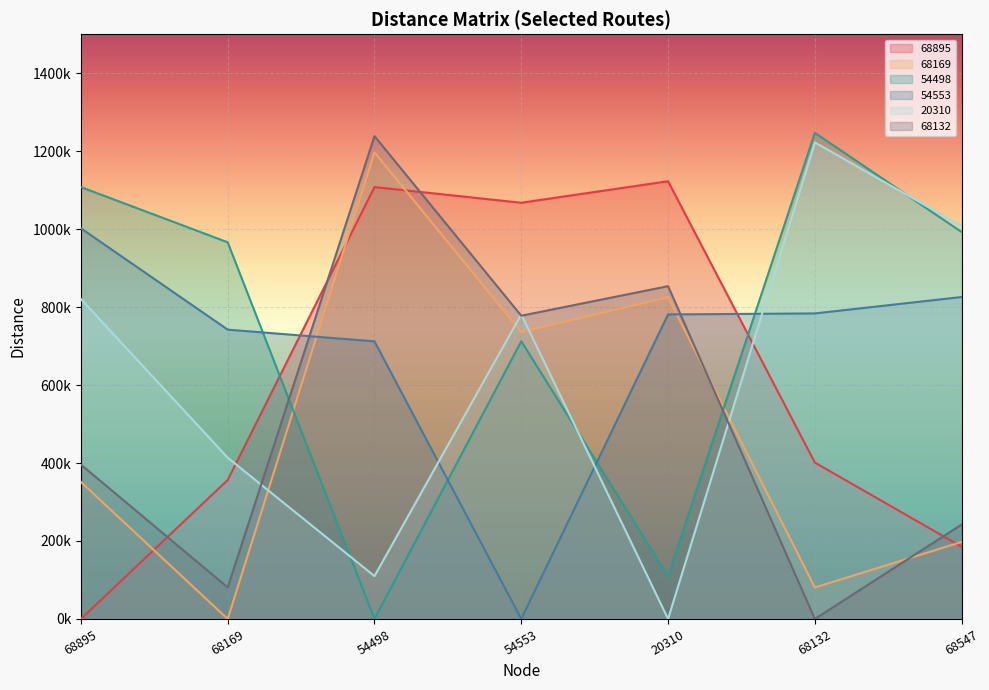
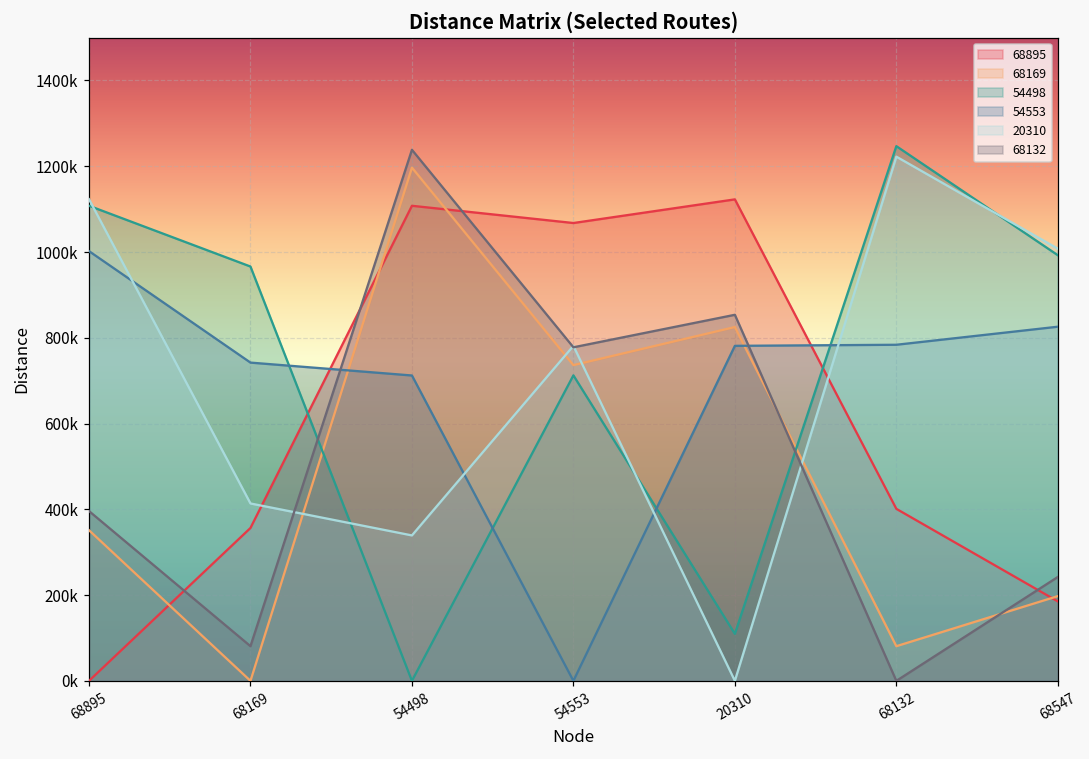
20310, 68895: 820000 -> 1120000
20310, 54498: 110000 -> 340000
